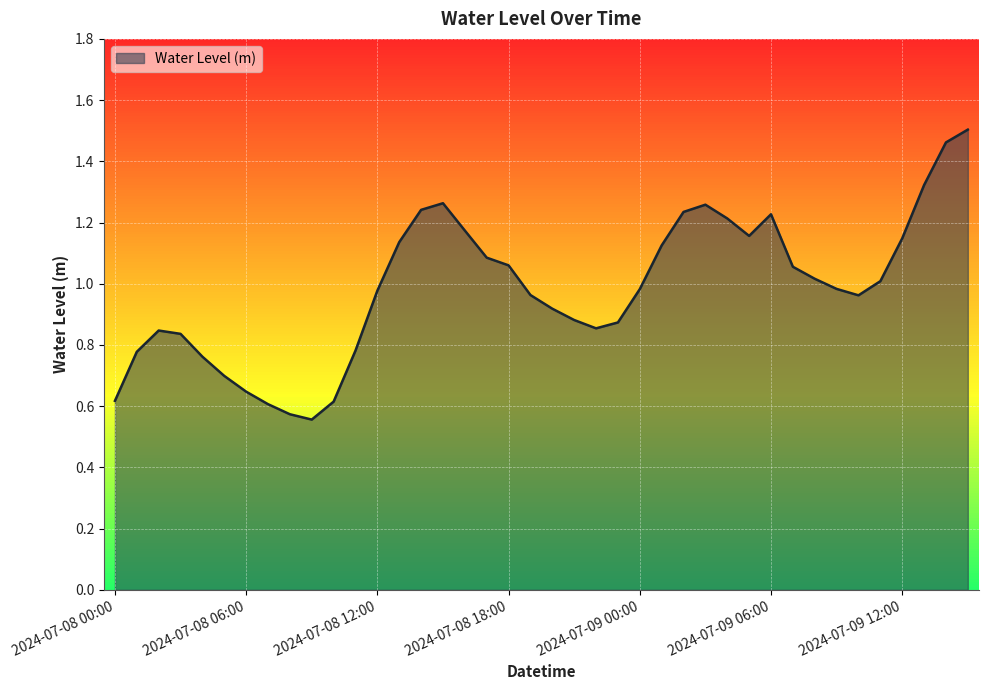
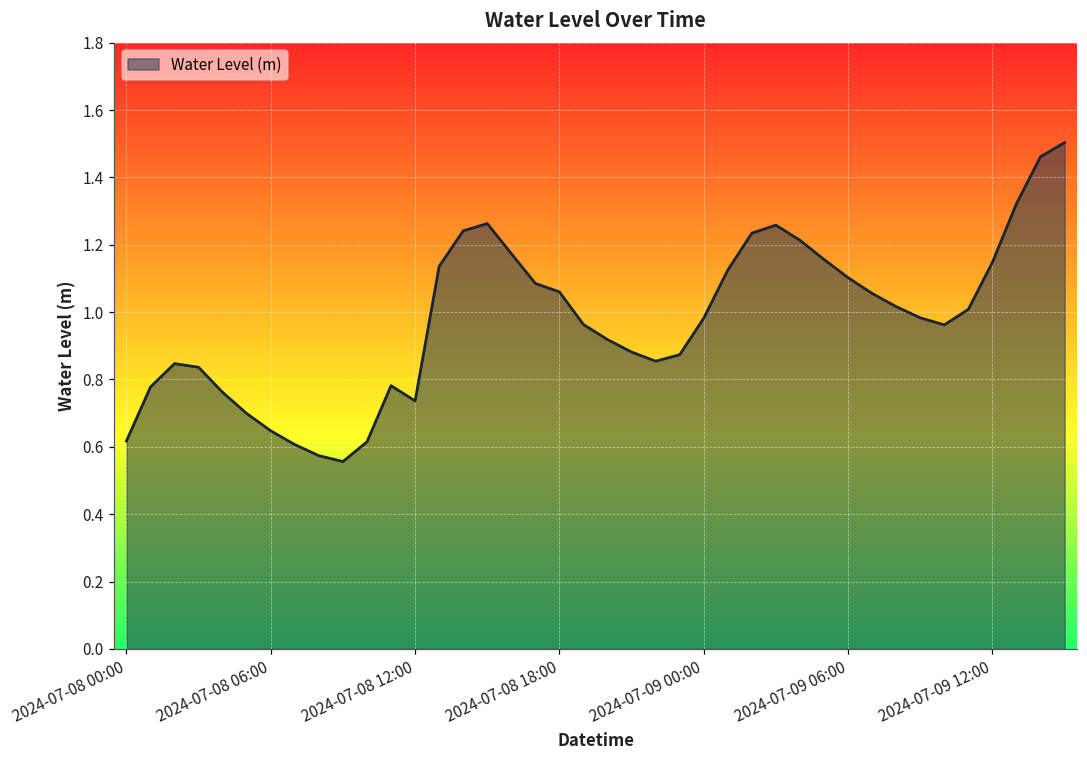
Water Level (m), 2024-07-08 12:00: 0.98 -> 0.74
Water Level (m), 2024-07-09 06:00: 1.23 -> 1.10
